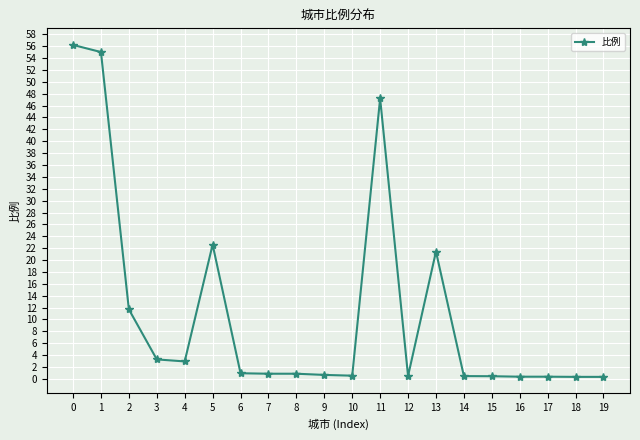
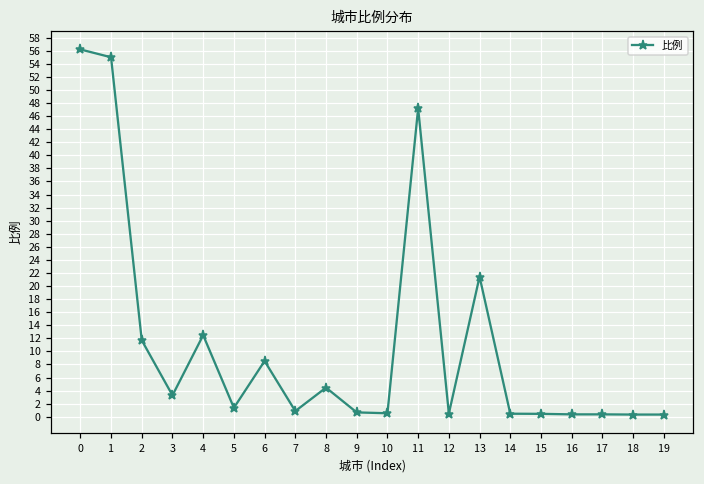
4: 3 -> 12
5: 23 -> 1
6: 1 -> 9
8: 1 -> 4
